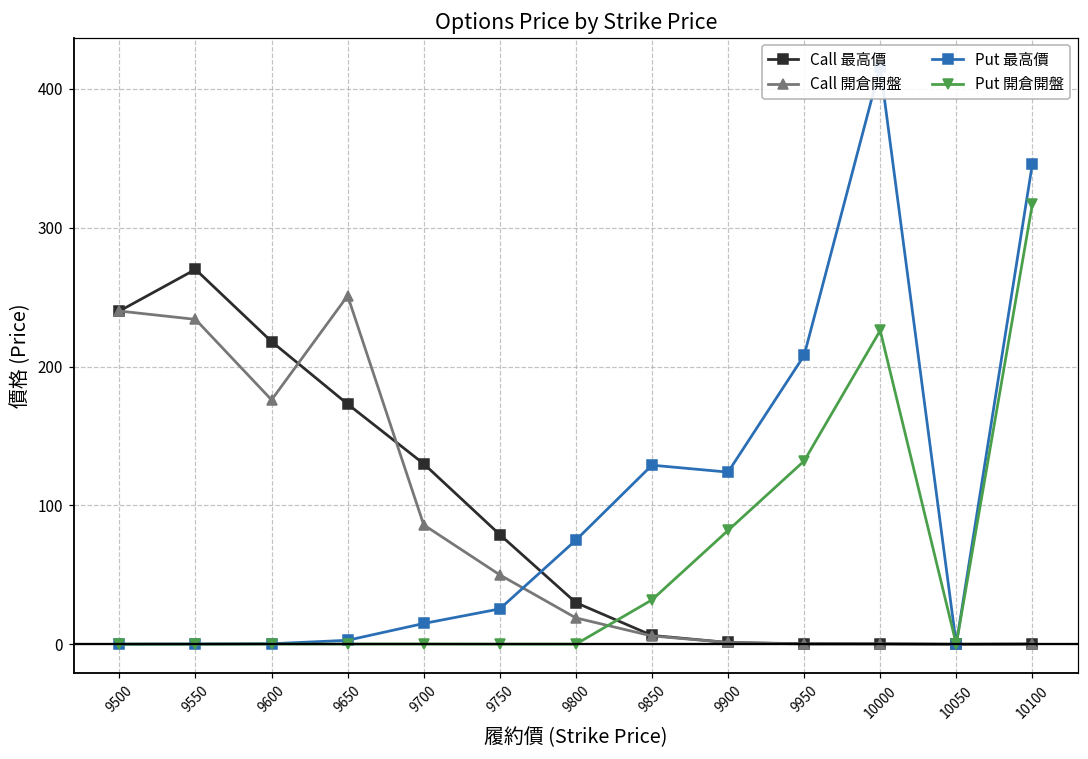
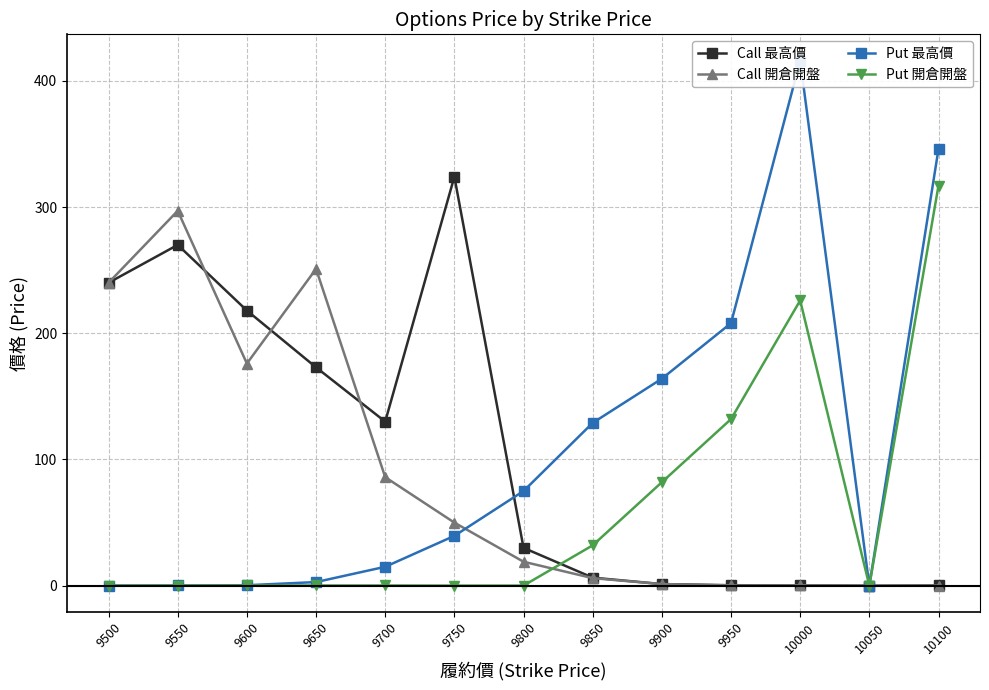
Call 開倉開盤, 9550: 234 -> 297
Call 最高價, 9750: 79 -> 324
Put 最高價, 9750: 26 -> 40
Put 最高價, 9900: 124 -> 164
